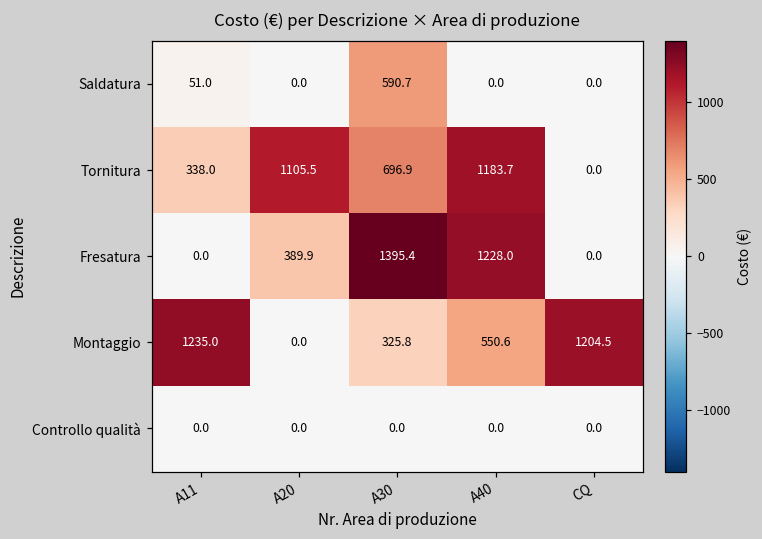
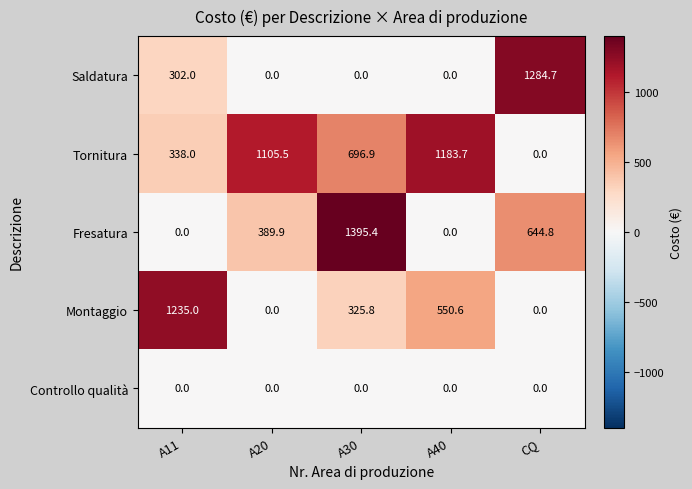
Saldatura, A11: 51.0 -> 302.0
Saldatura, A30: 590.7 -> 0.0
Saldatura, CQ: 0.0 -> 1284.7
Fresatura, A40: 1228.0 -> 0.0
Fresatura, CQ: 0.0 -> 644.8
Montaggio, CQ: 1204.5 -> 0.0
